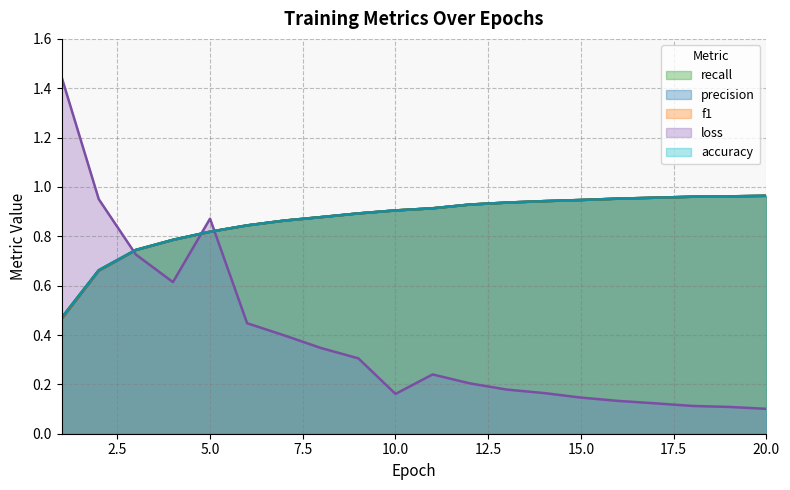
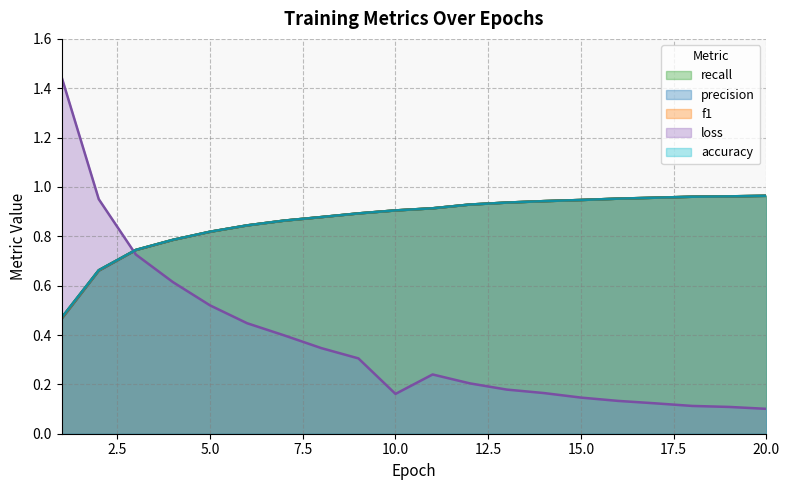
loss, 5.0: 0.87 -> 0.52
